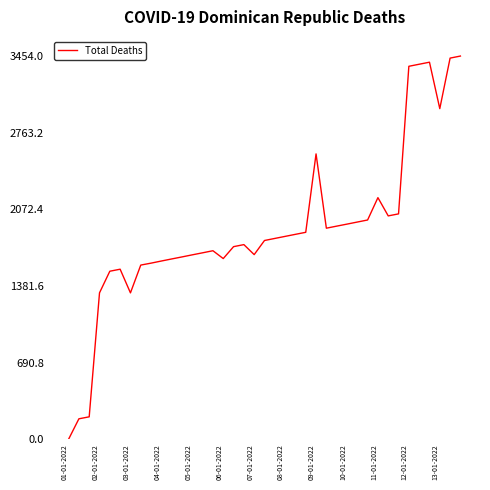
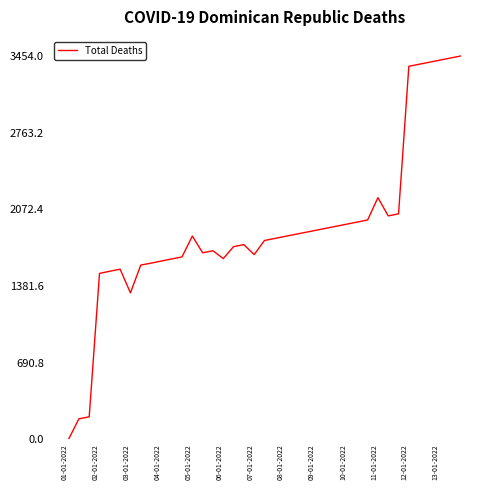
02-01-2022: 1320 -> 1490
05-01-2022: 1660 -> 1830
09-01-2022: 2570 -> 1880
13-01-2022: 2980 -> 3420
